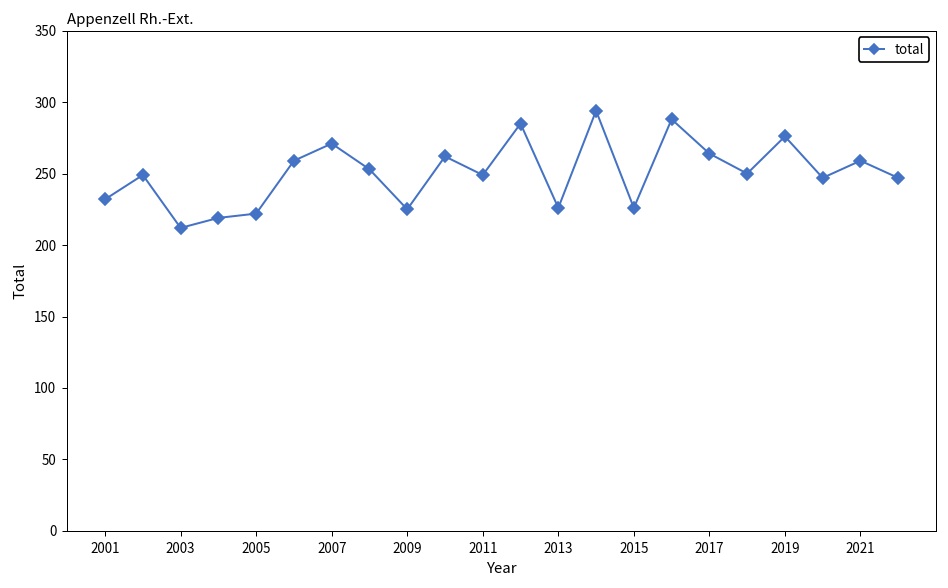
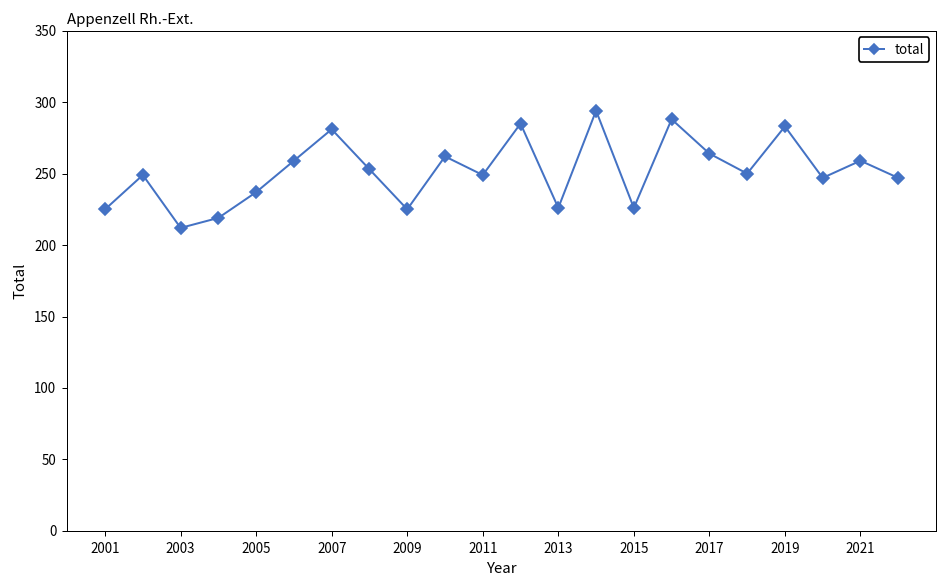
2001: 232 -> 225
2005: 222 -> 237
2007: 271 -> 281
2019: 276 -> 283
